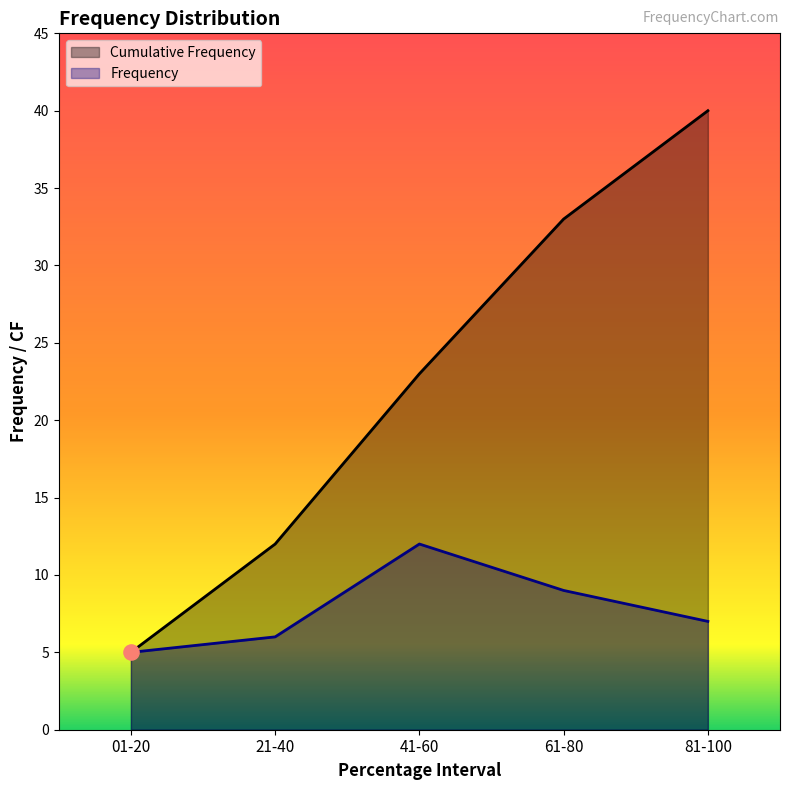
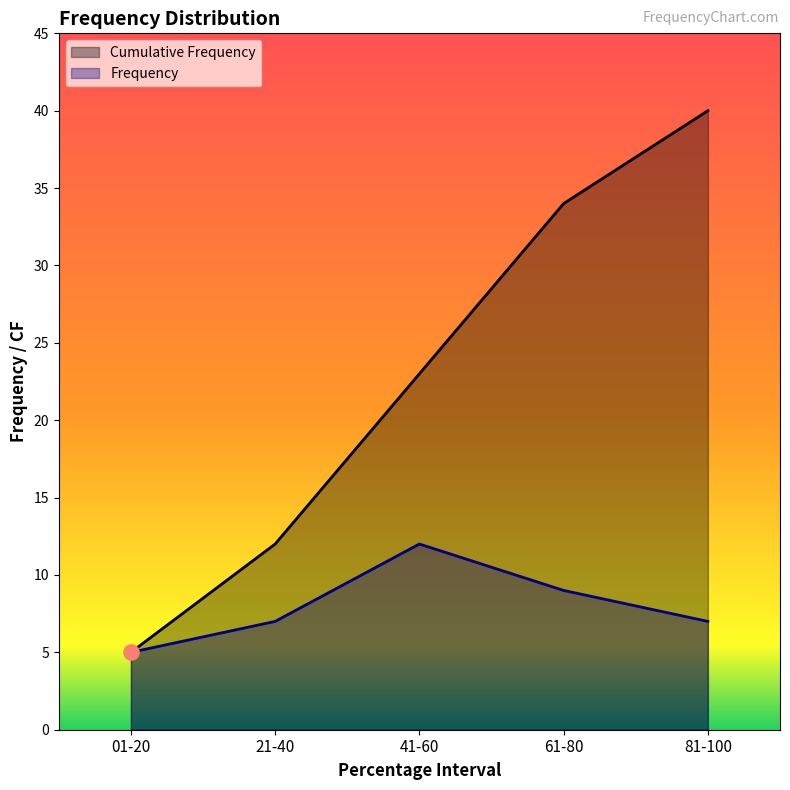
Frequency, 21-40: 6 -> 7
Cumulative Frequency, 61-80: 33 -> 34
